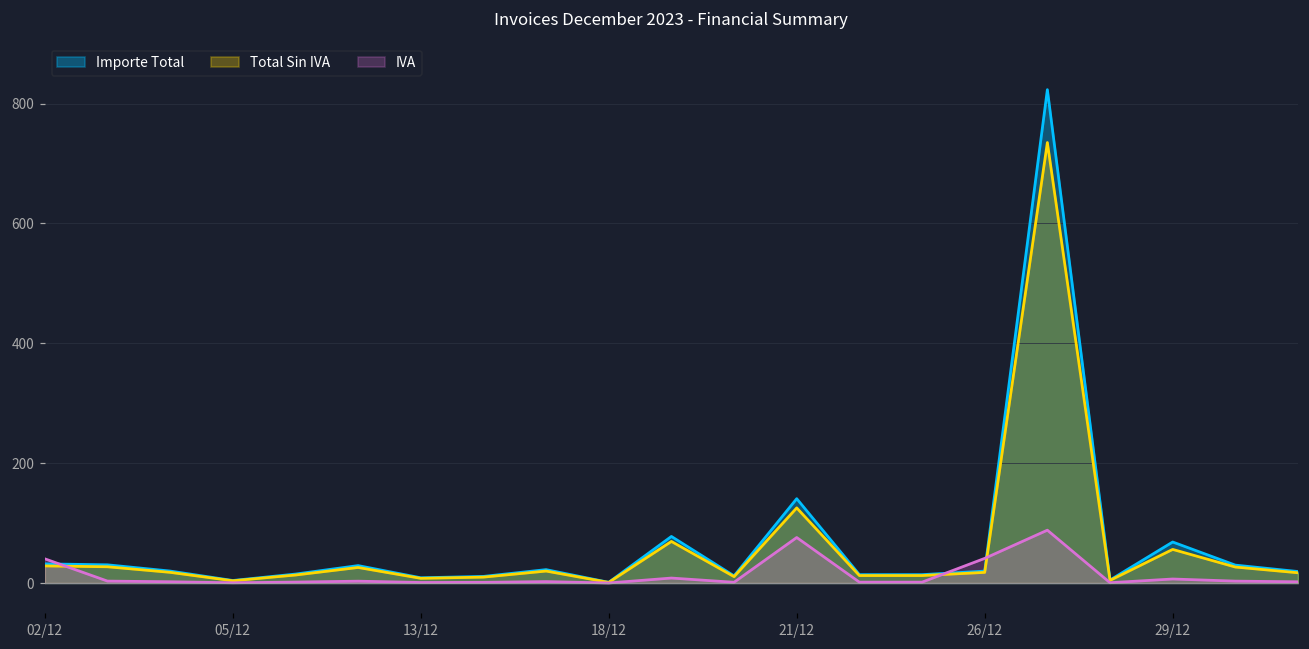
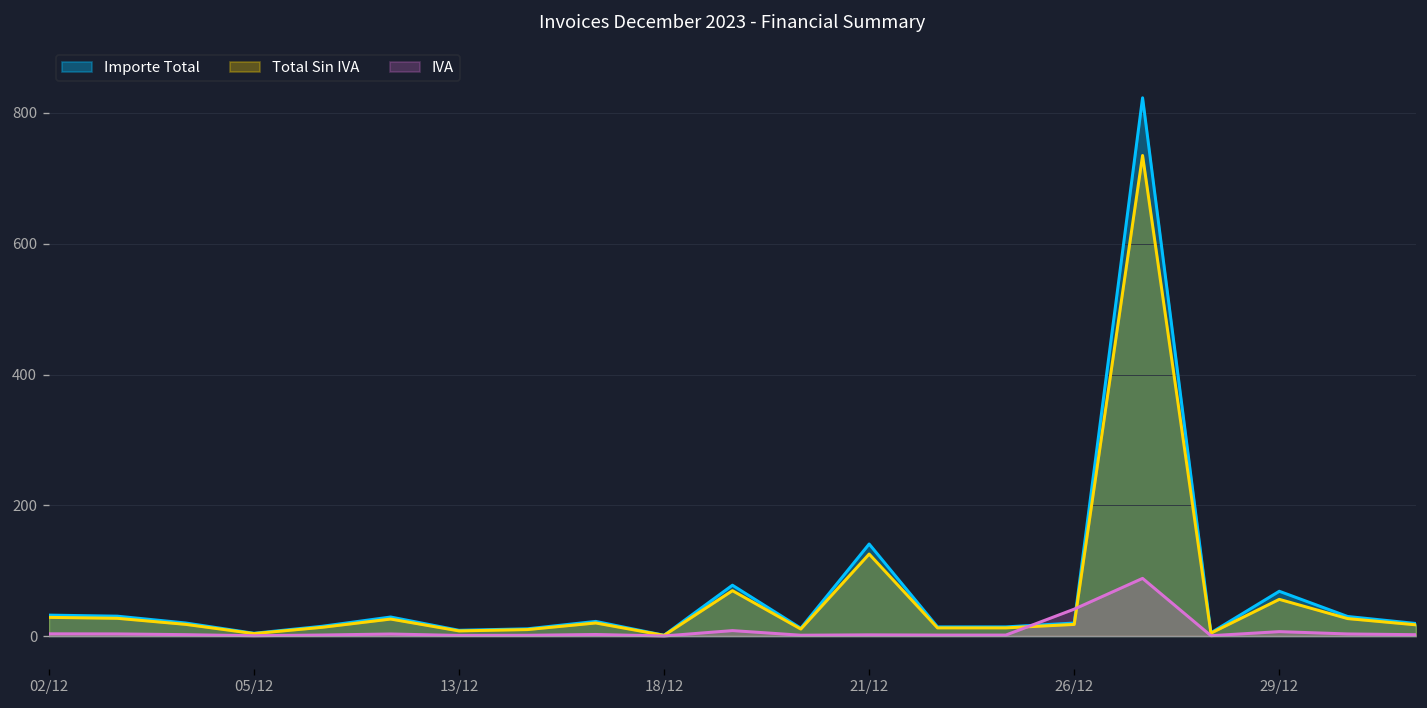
IVA, 02/12: 40 -> 0
IVA, 21/12: 80 -> 0
